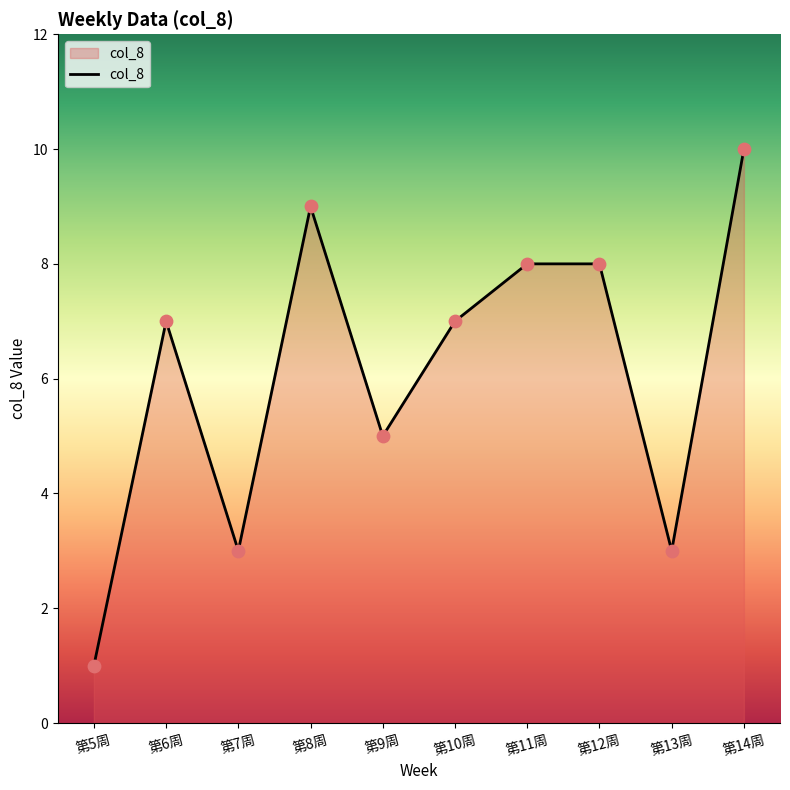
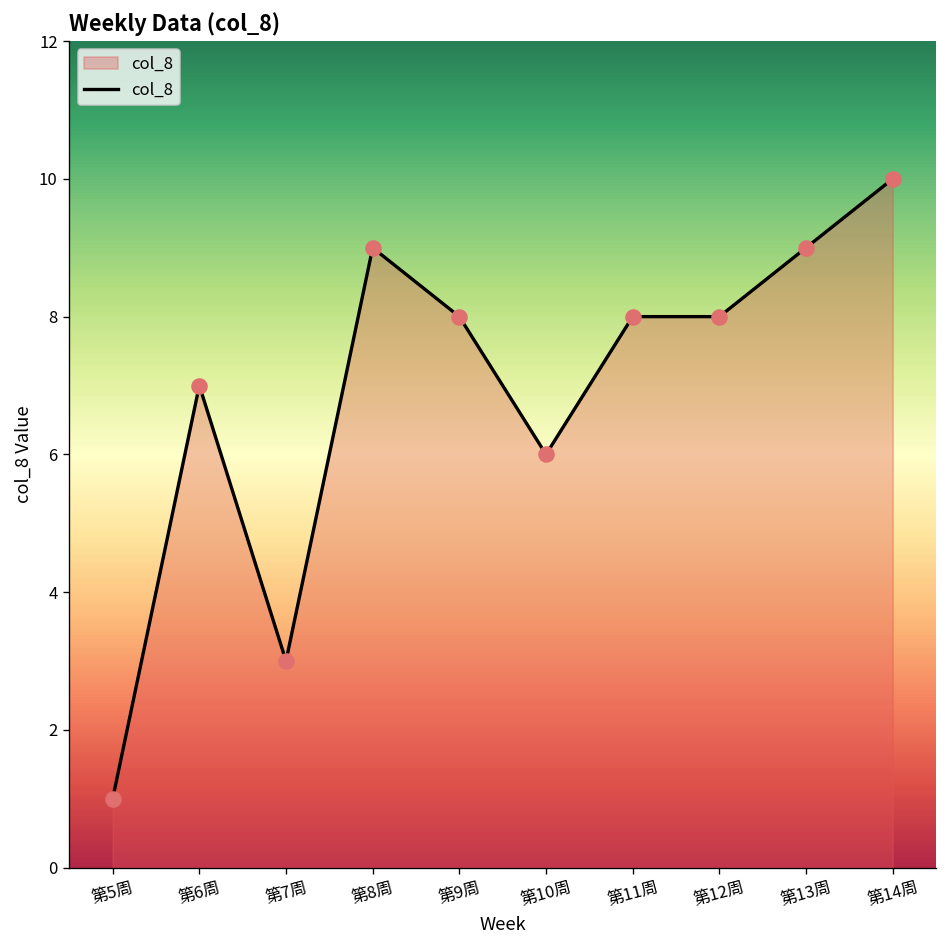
第9周: 5 -> 8
第10周: 7 -> 6
第13周: 3 -> 9
